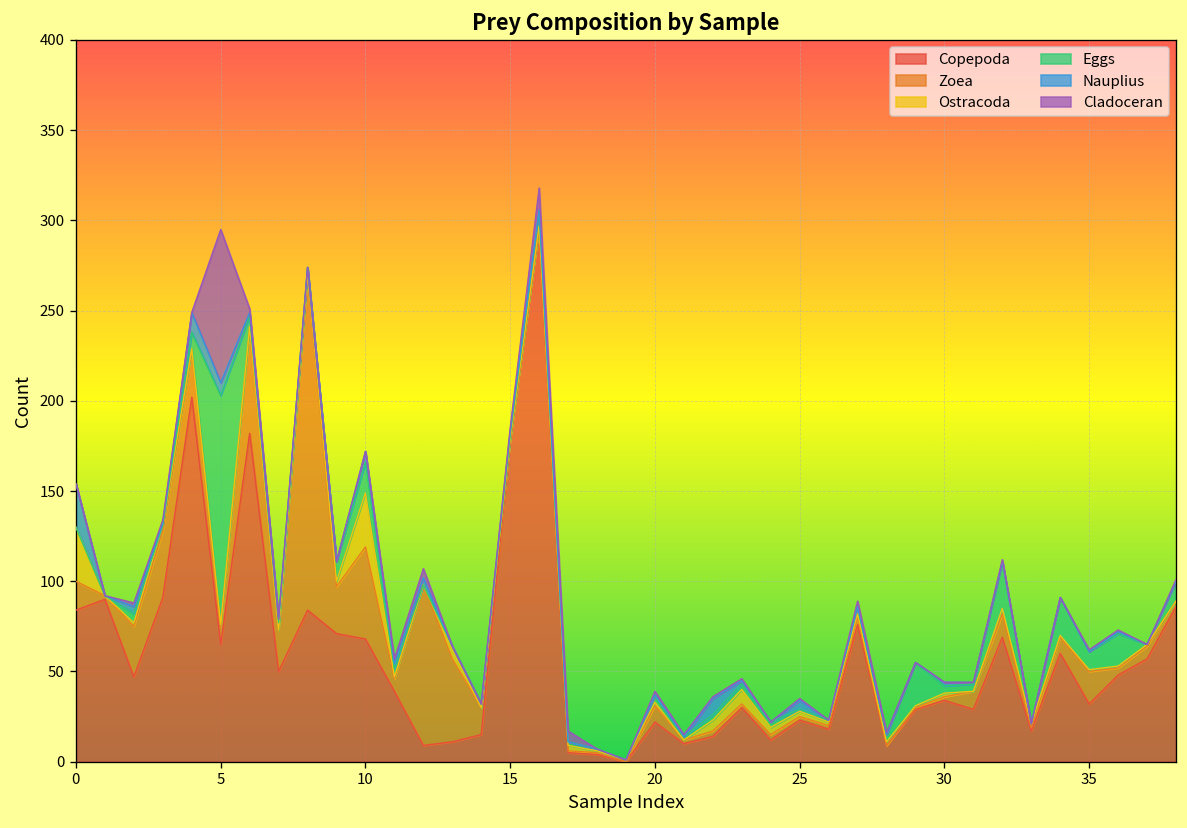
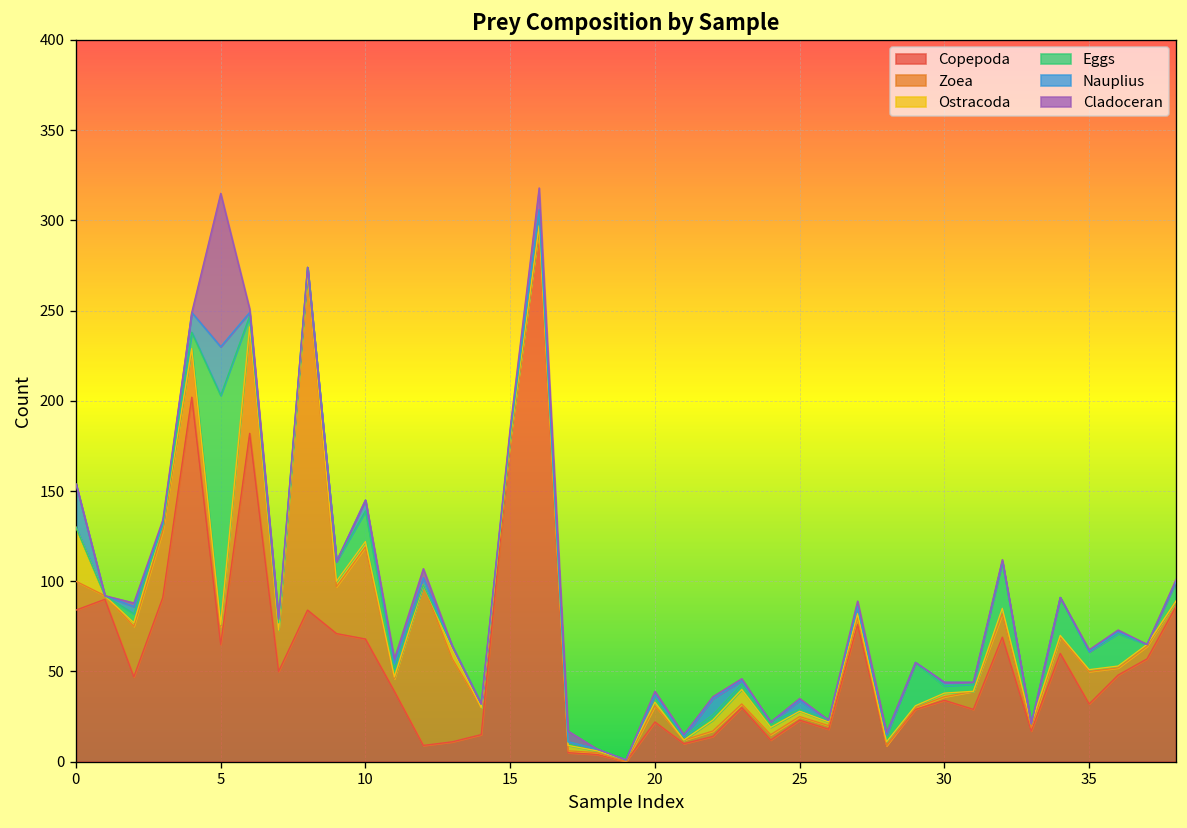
Nauplius, 5: 7 -> 27
Ostracoda, 10: 30 -> 3
